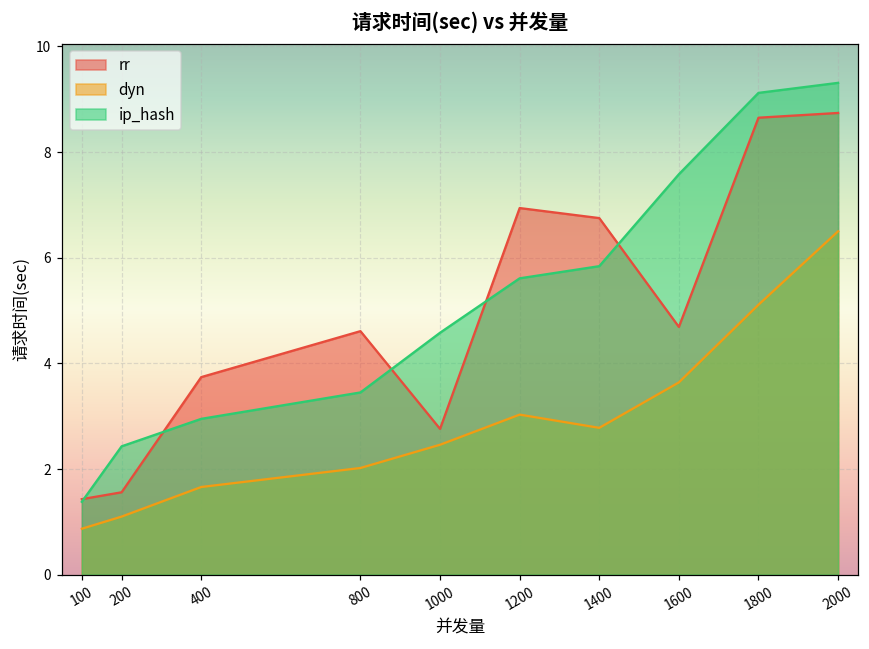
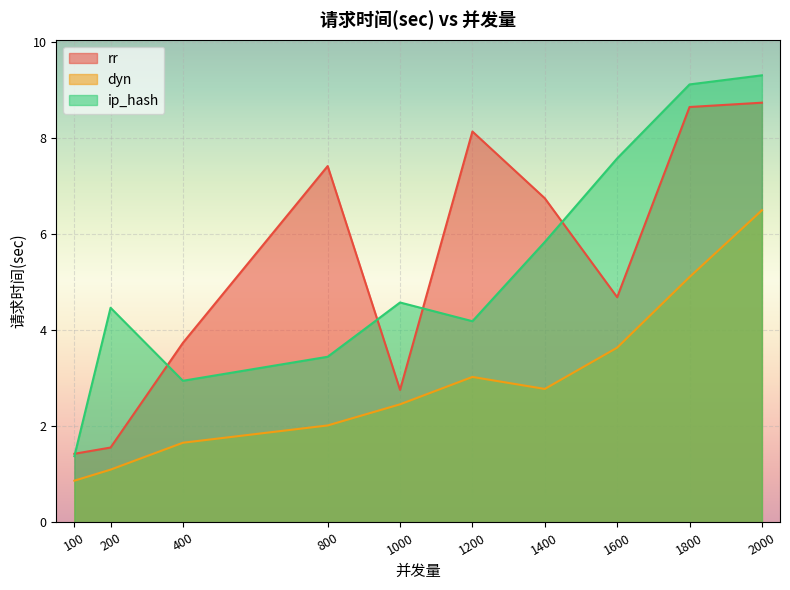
ip_hash, 200: 2.4 -> 4.5
rr, 800: 4.6 -> 7.4
rr, 1200: 6.9 -> 8.1
ip_hash, 1200: 5.6 -> 4.2
